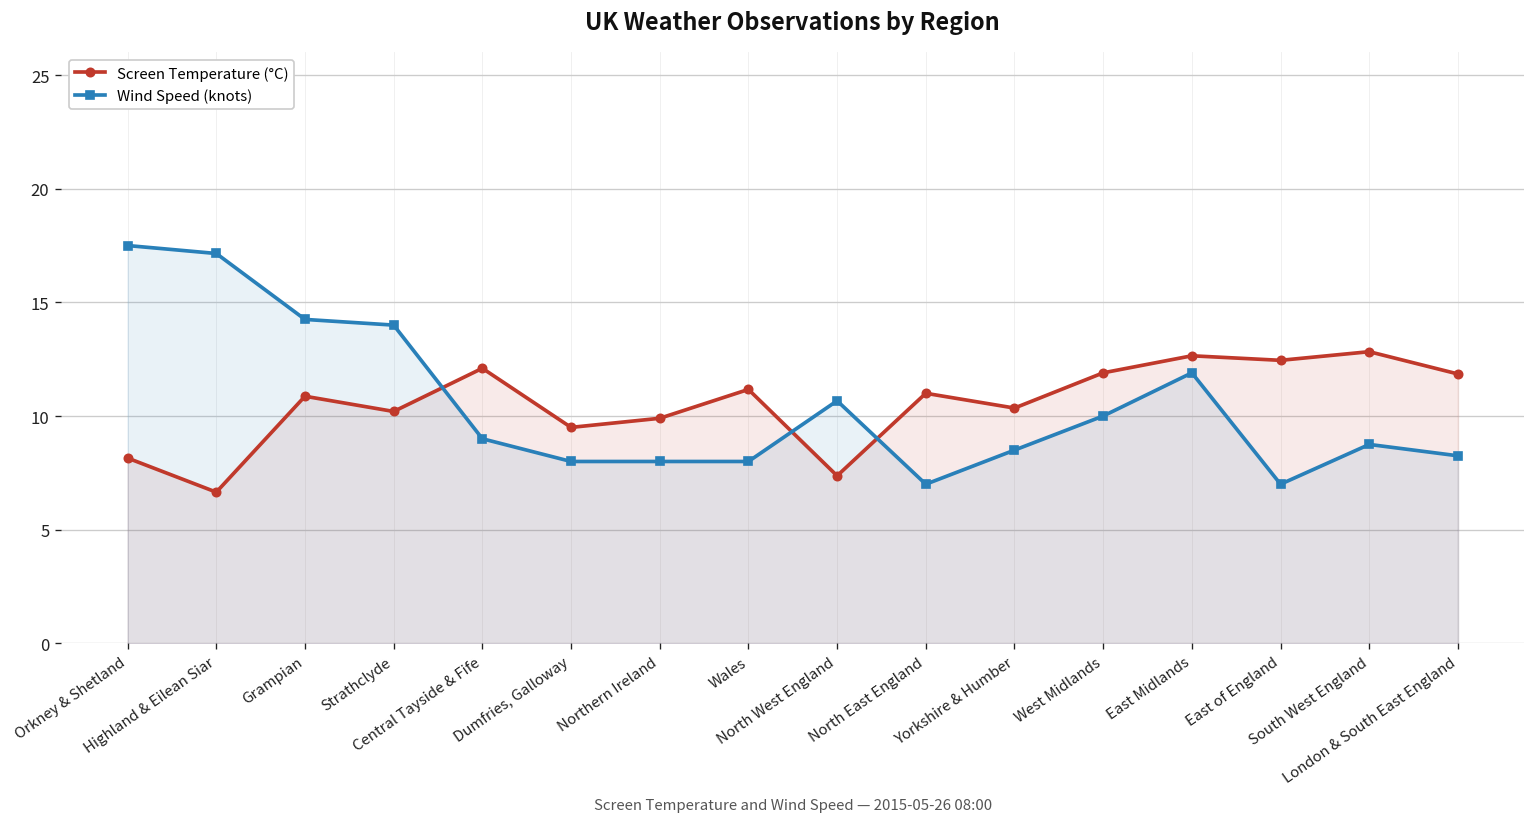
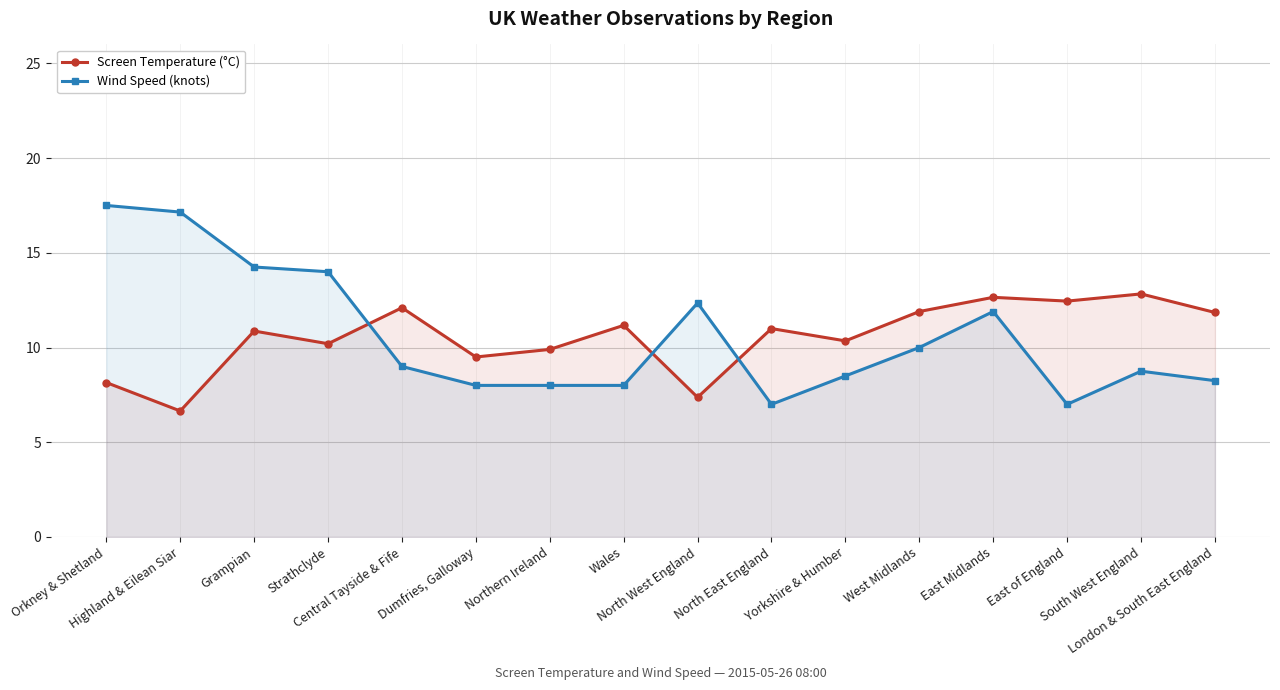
Wind Speed (knots), North West England: 10.7 -> 12.4
